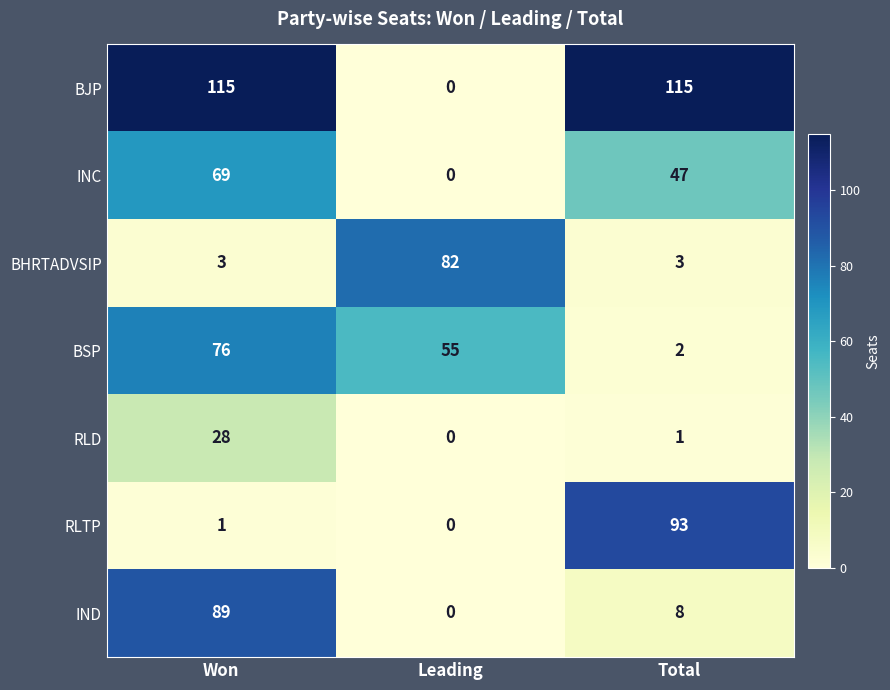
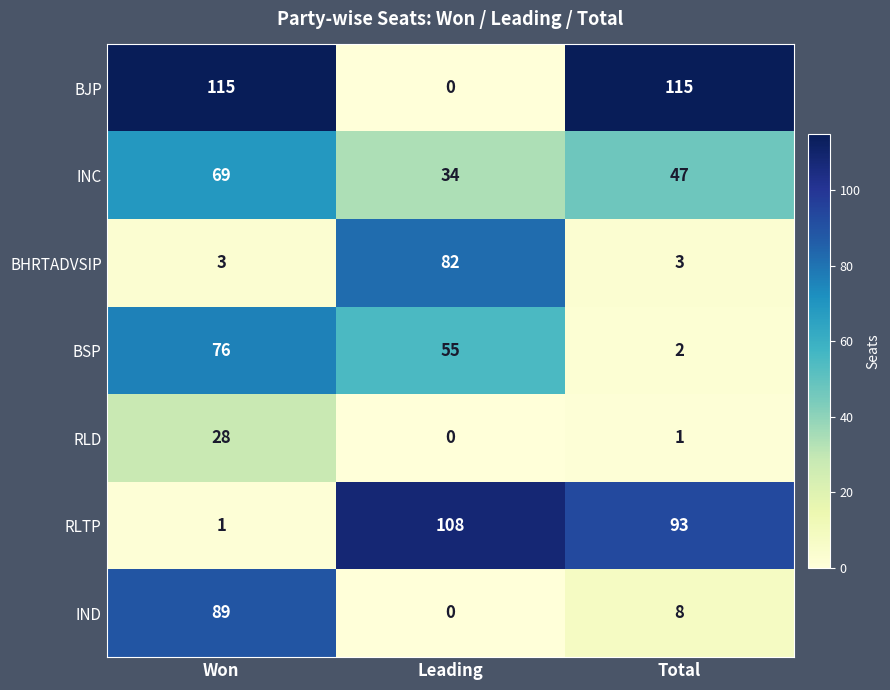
INC, Leading: 0 -> 34
RLTP, Leading: 0 -> 108
